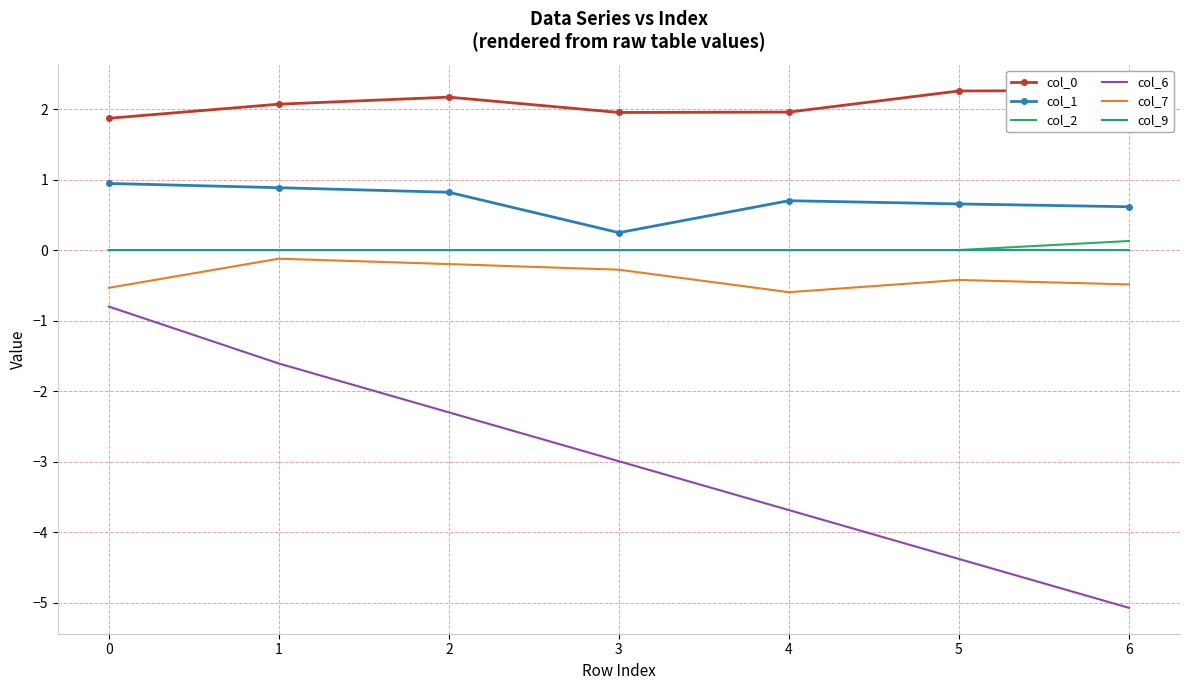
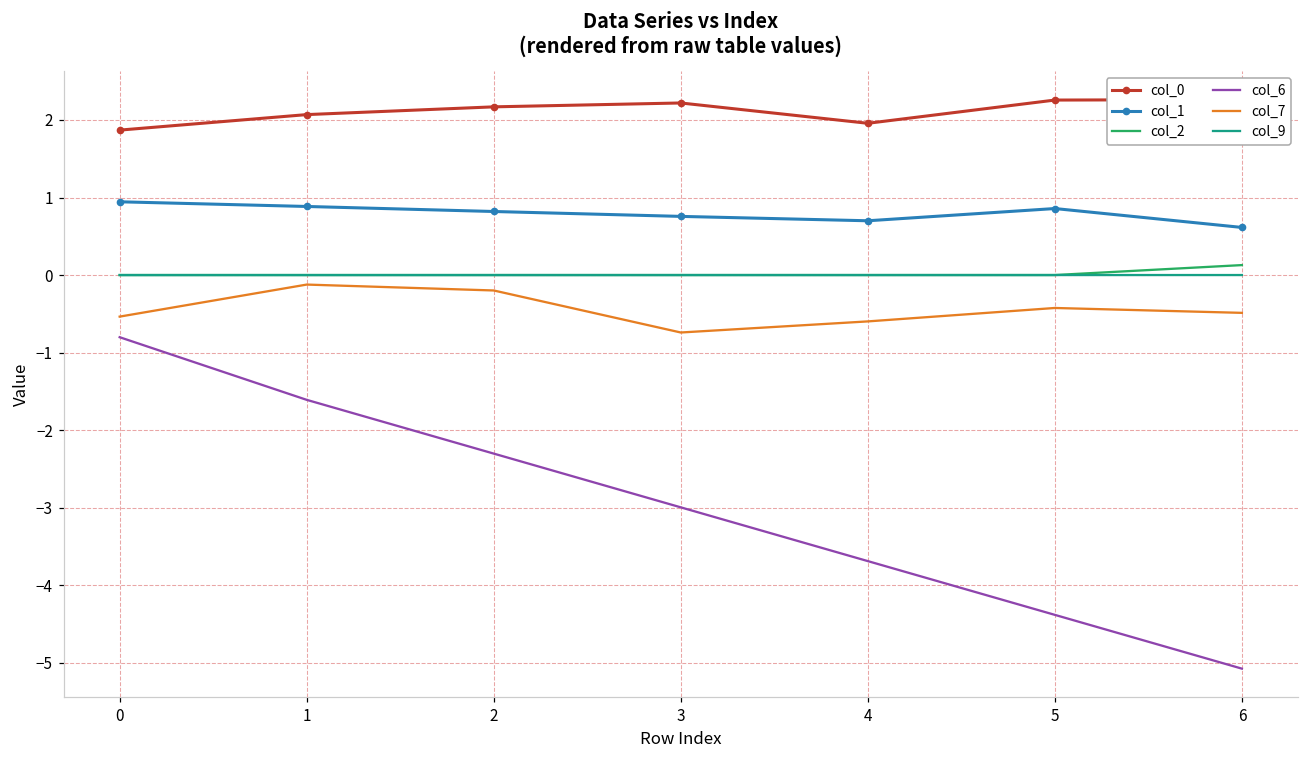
col_0, 3: 2.0 -> 2.2
col_1, 3: 0.2 -> 0.8
col_7, 3: -0.3 -> -0.7
col_1, 5: 0.7 -> 0.9
